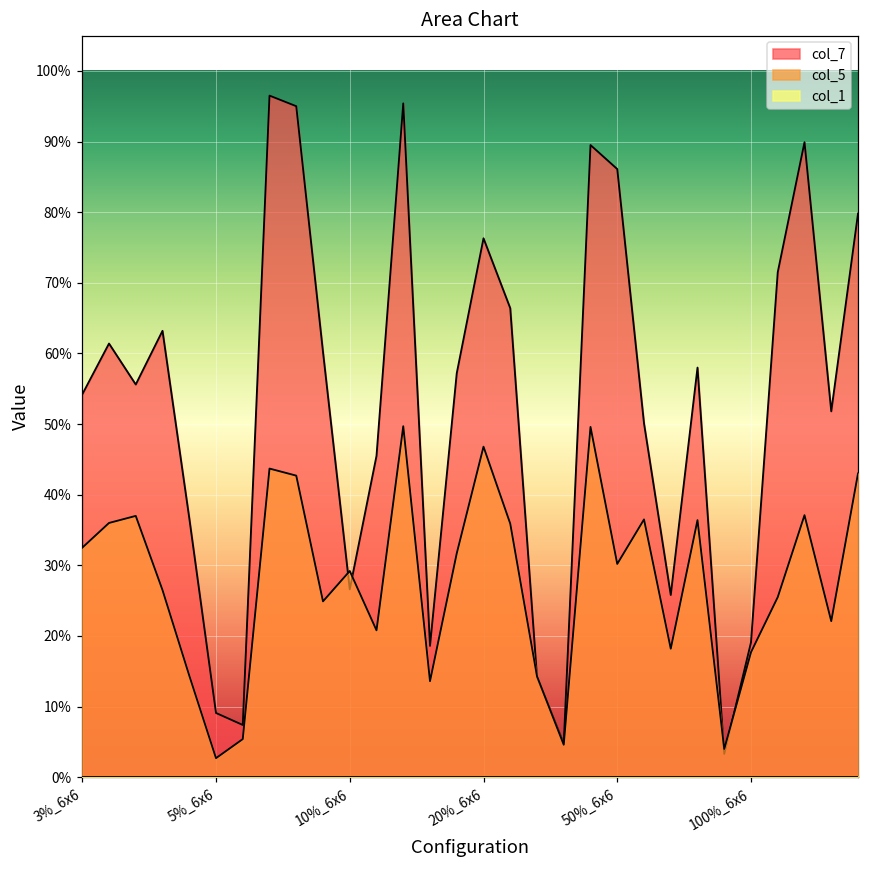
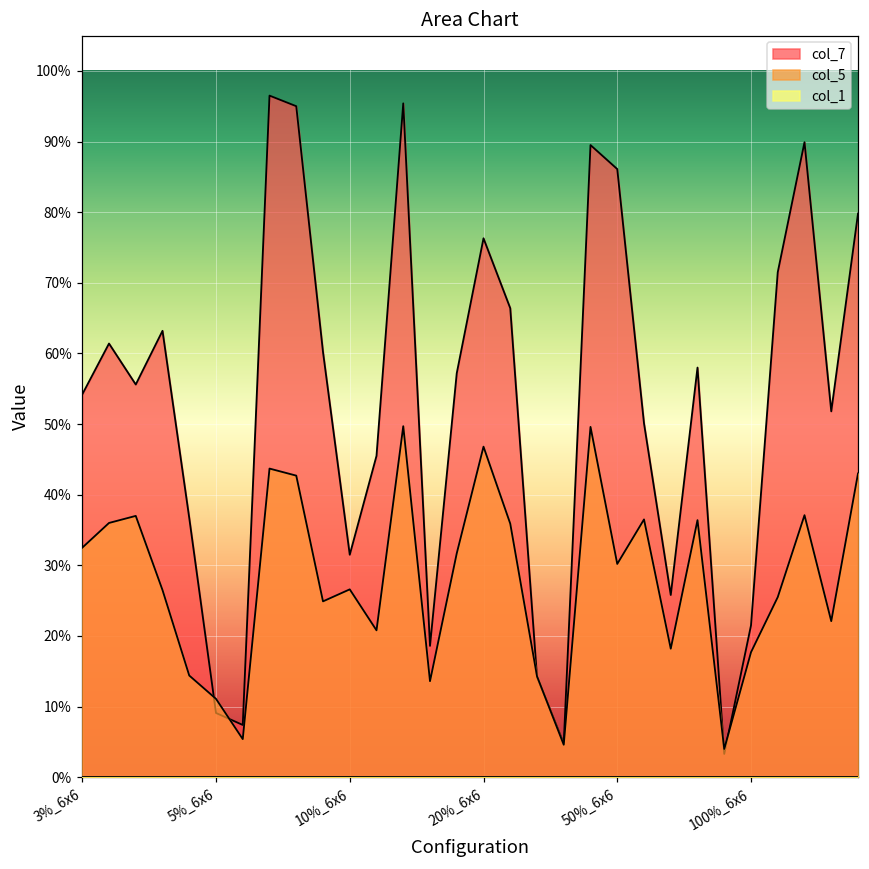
col_5, 5%_6x6: 3% -> 11%
col_7, 10%_6x6: 27% -> 32%
col_5, 10%_6x6: 29% -> 27%
col_7, 100%_6x6: 19% -> 22%
